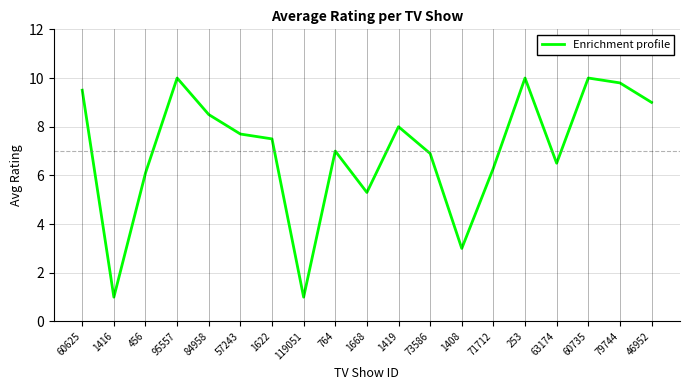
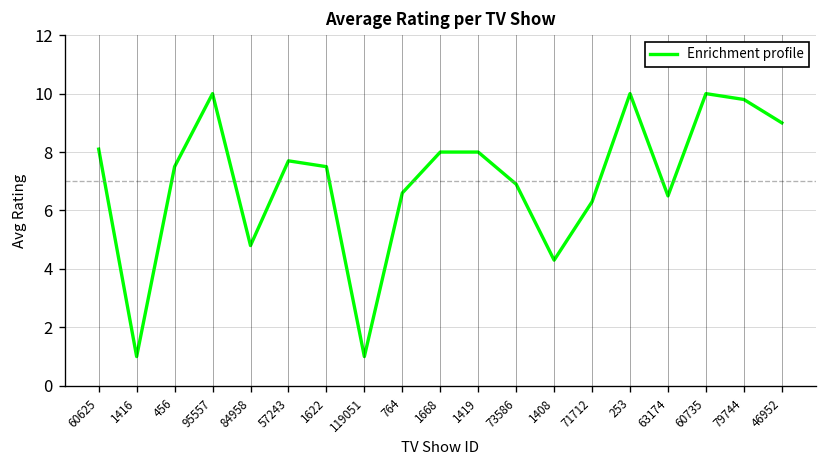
60625: 9.5 -> 8.1
456: 6.1 -> 7.5
84958: 8.5 -> 4.8
764: 7.0 -> 6.6
1668: 5.3 -> 8.0
1408: 3.0 -> 4.3
